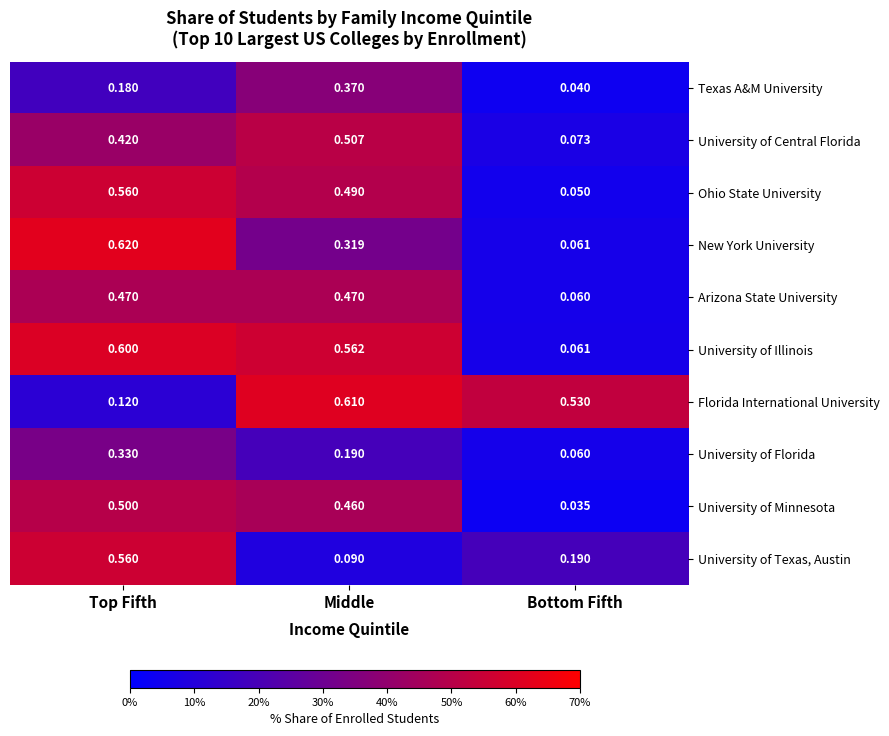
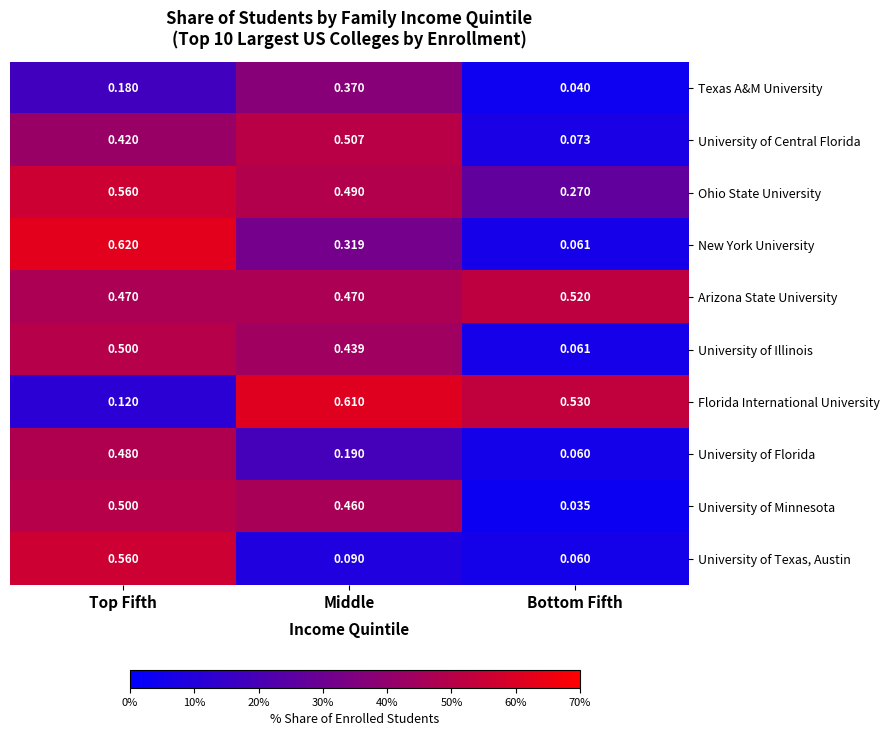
Ohio State University, Bottom Fifth: 0.050 -> 0.270
Arizona State University, Bottom Fifth: 0.060 -> 0.520
University of Illinois, Top Fifth: 0.600 -> 0.500
University of Illinois, Middle: 0.562 -> 0.439
University of Florida, Top Fifth: 0.330 -> 0.480
University of Texas, Austin, Bottom Fifth: 0.190 -> 0.060
